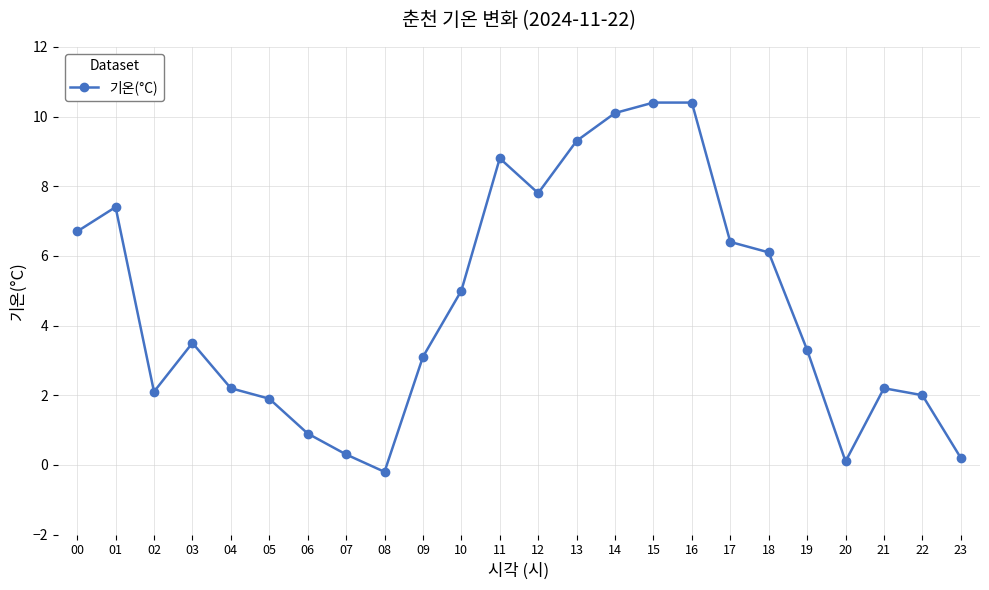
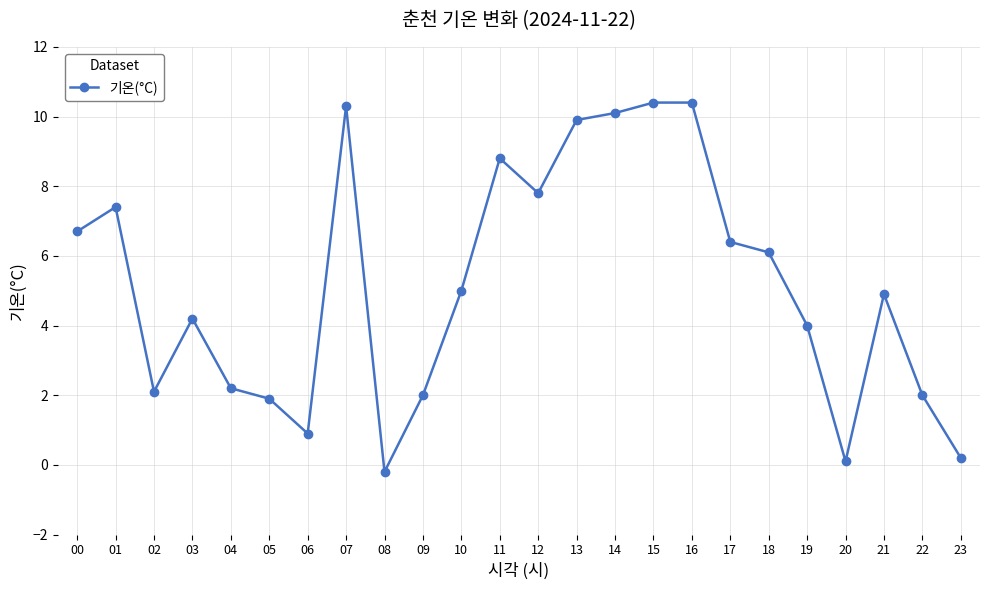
03: 3.5 -> 4.2
07: 0.3 -> 10.3
09: 3.1 -> 2.0
13: 9.3 -> 9.9
19: 3.3 -> 4.0
21: 2.2 -> 4.9
